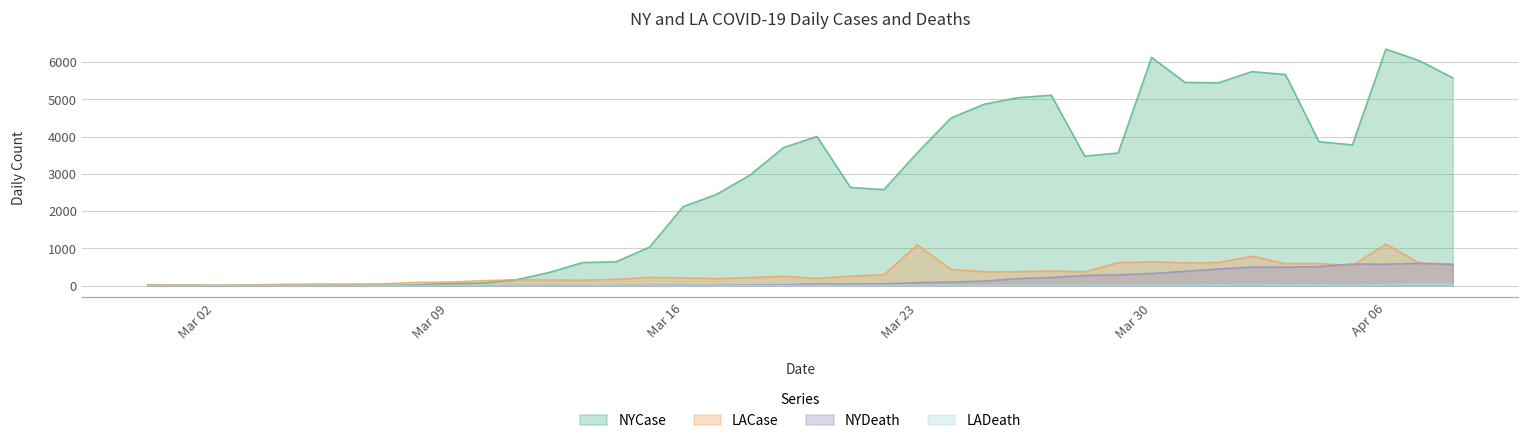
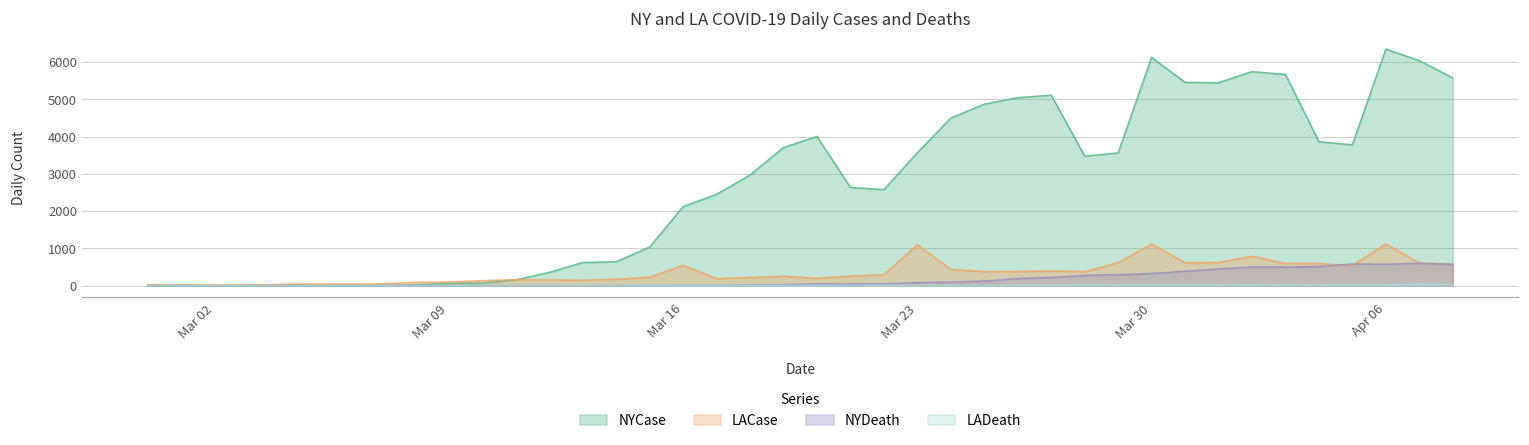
LACase, Mar 16: 200 -> 500
LACase, Mar 30: 600 -> 1100
